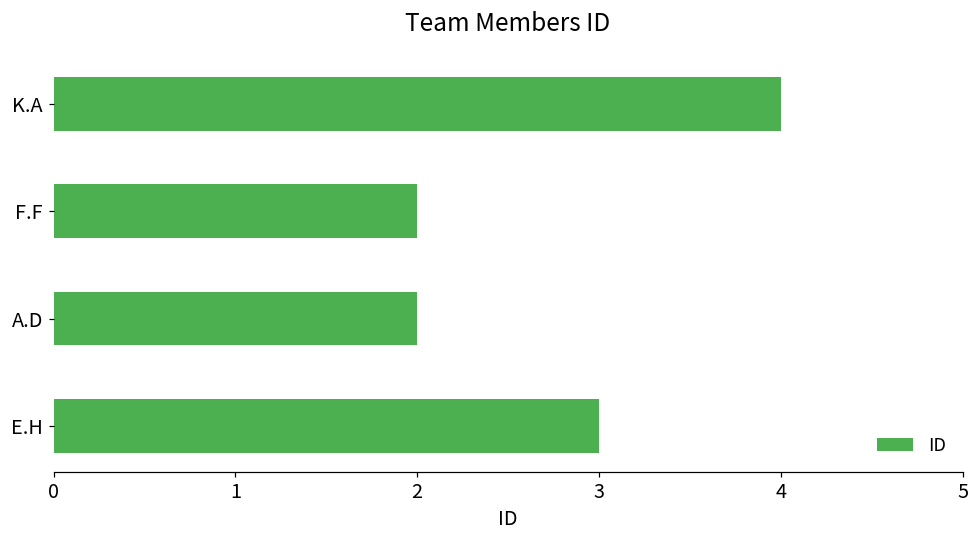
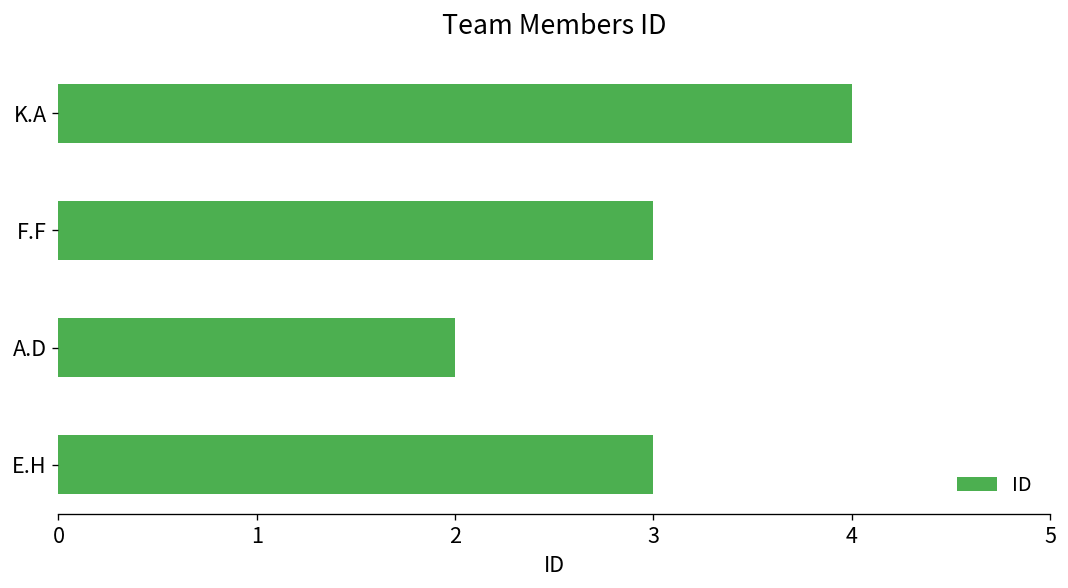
F.F: 2 -> 3
